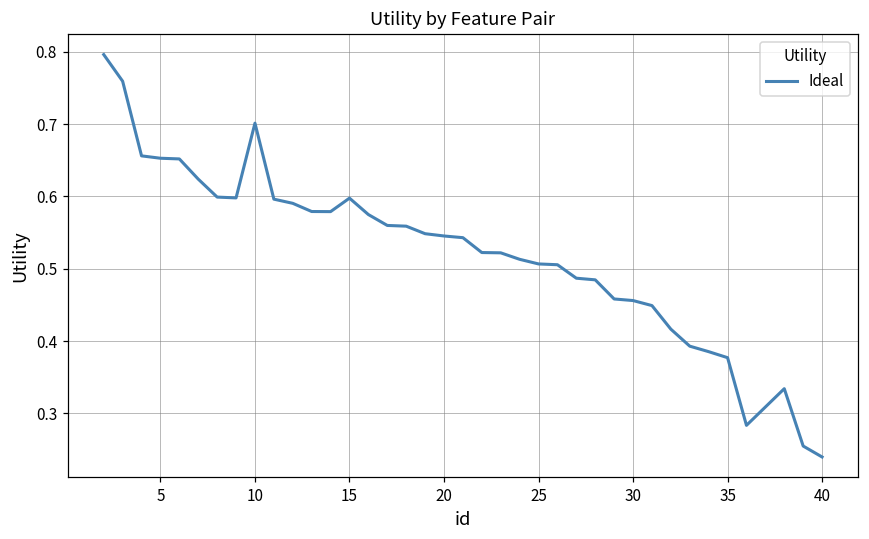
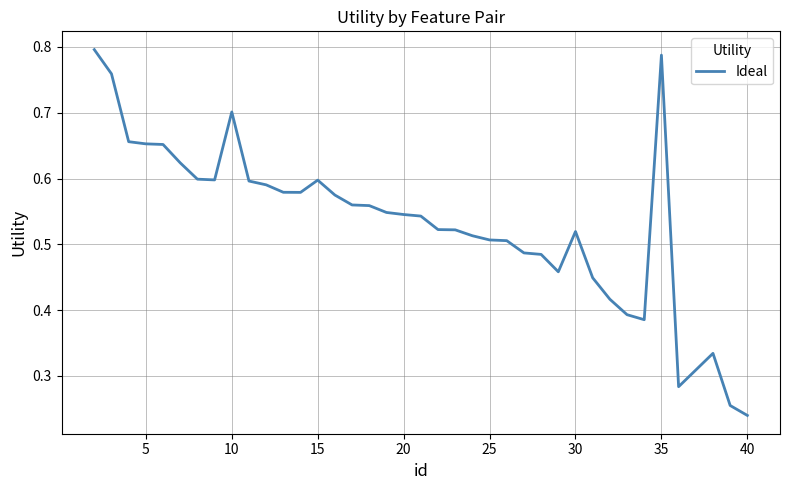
30: 0.46 -> 0.52
35: 0.38 -> 0.79
